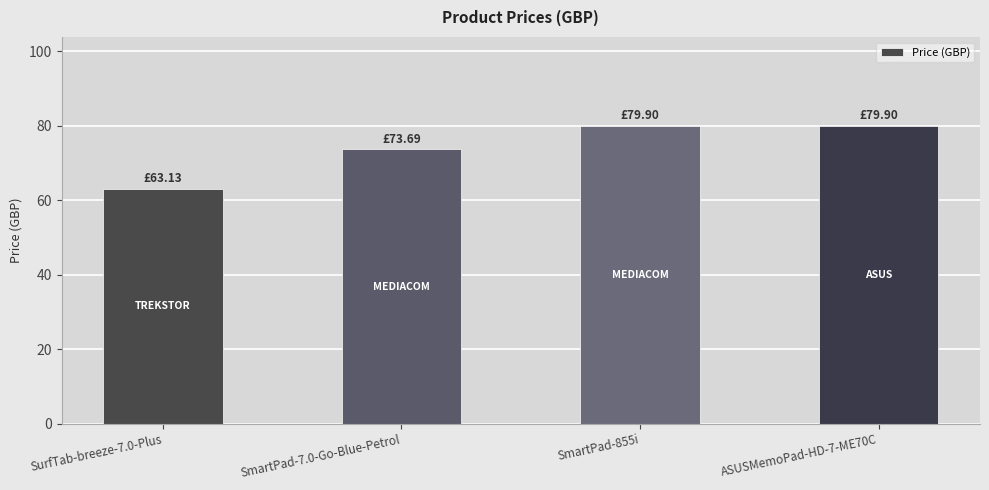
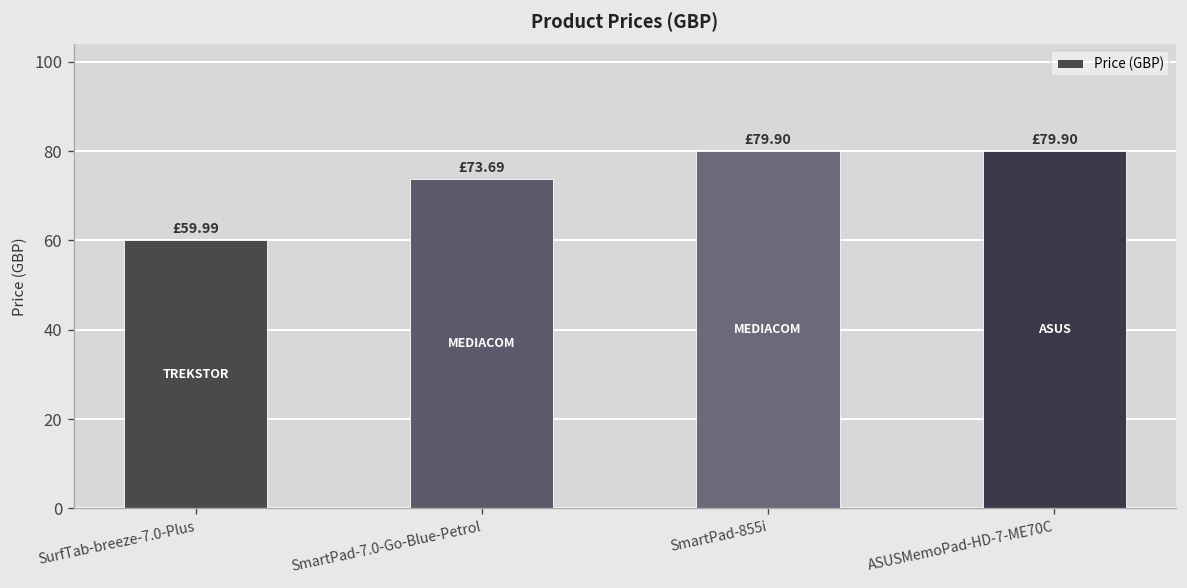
SurfTab-breeze-7.0-Plus: £63.13 -> £59.99
